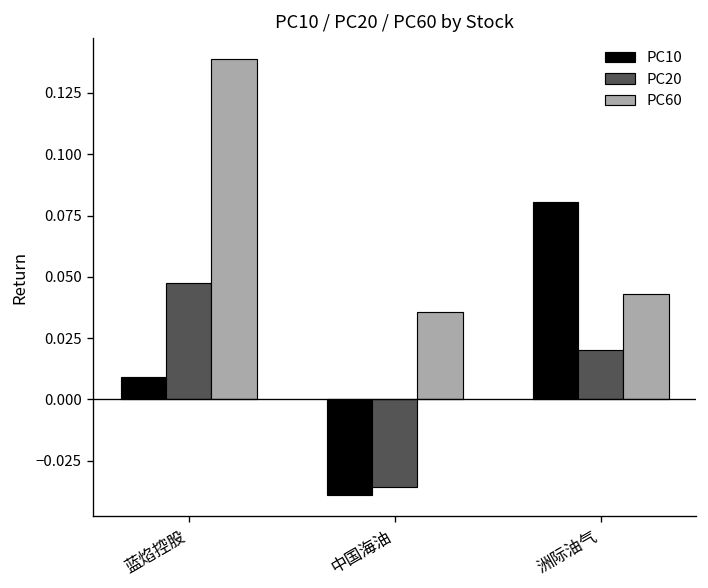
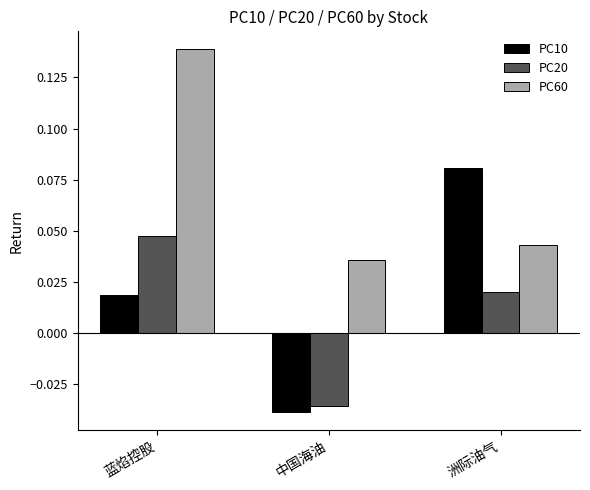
PC10, 蓝焰控股: 0.009 -> 0.018
